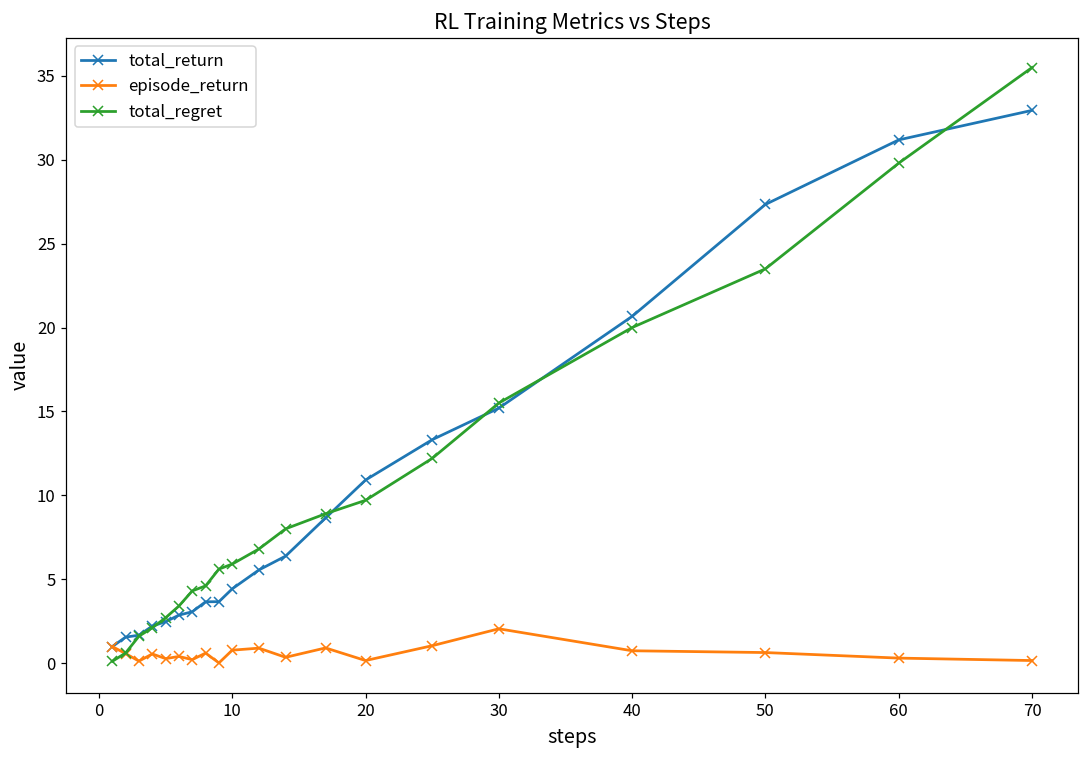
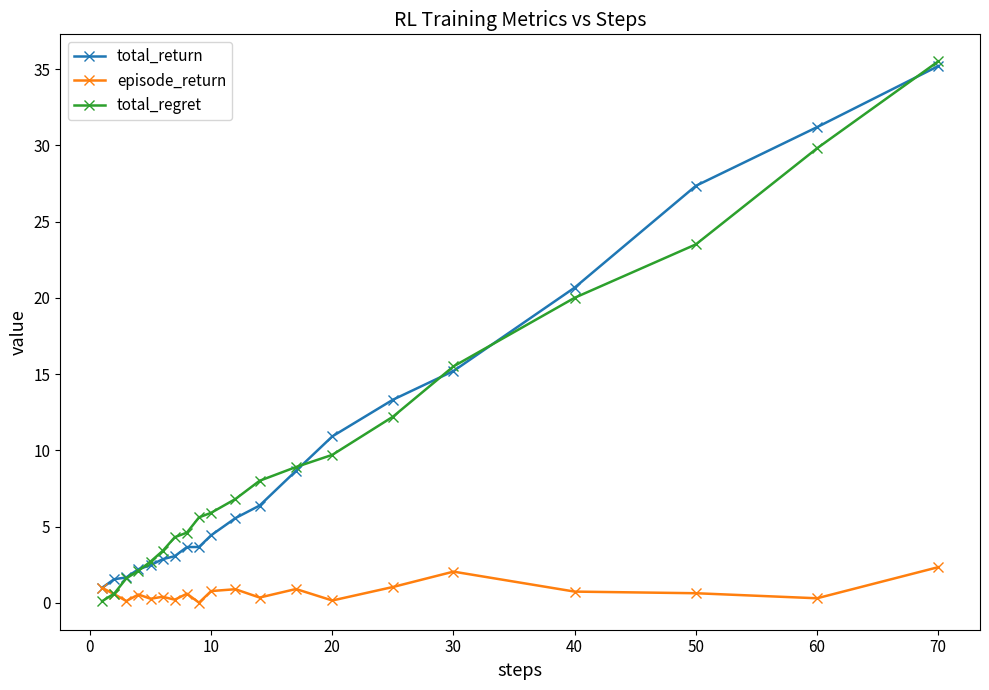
total_return, 70: 32.9 -> 35.2
episode_return, 70: 0.1 -> 2.3
